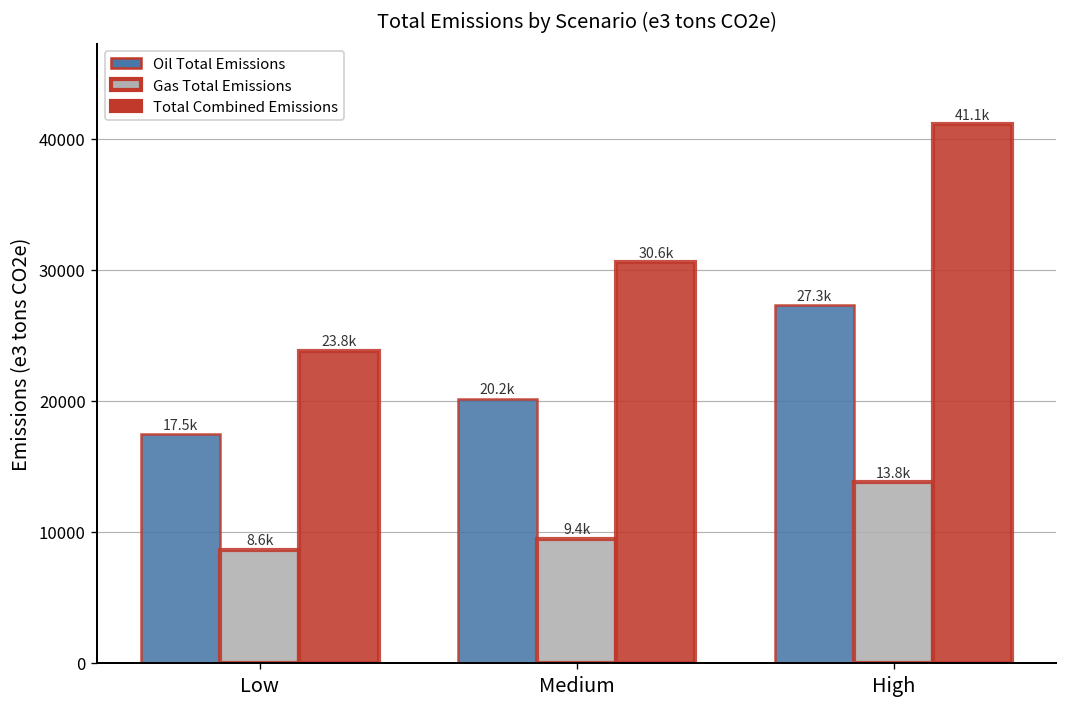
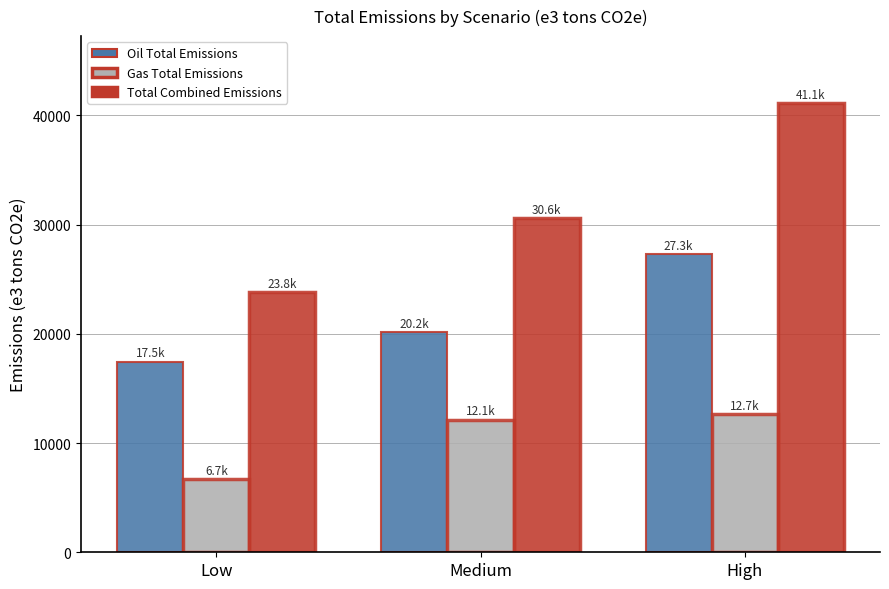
Gas Total Emissions, Low: 8.6k -> 6.7k
Gas Total Emissions, Medium: 9.4k -> 12.1k
Gas Total Emissions, High: 13.8k -> 12.7k
